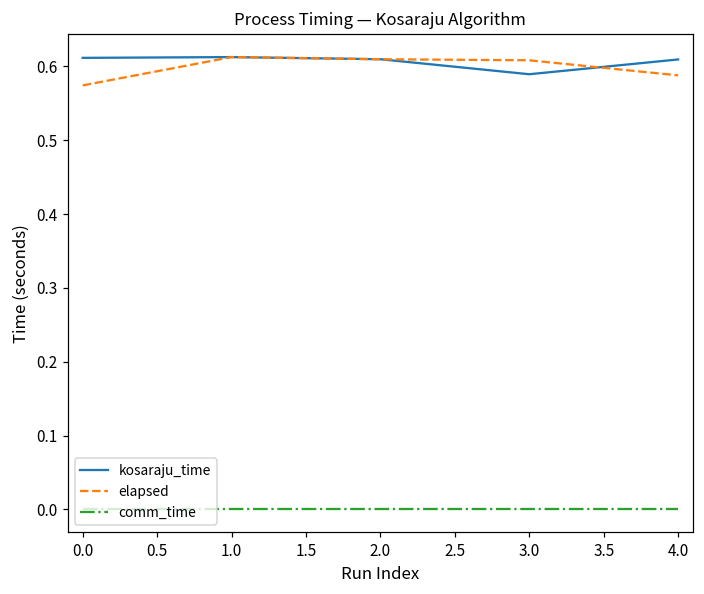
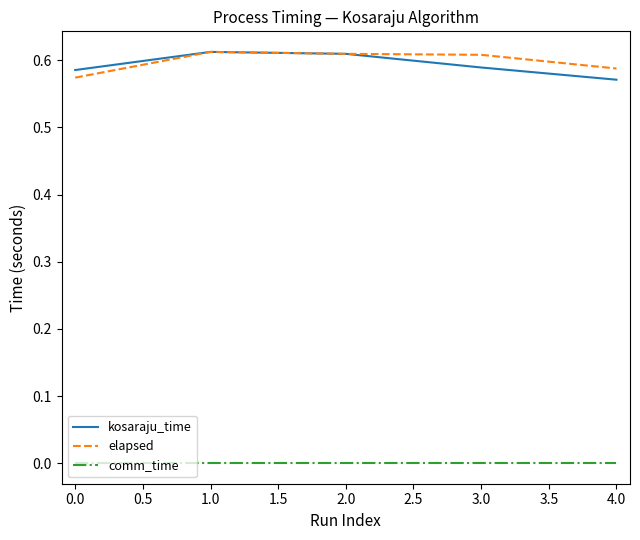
kosaraju_time, 0.0: 0.61 -> 0.59
kosaraju_time, 4.0: 0.61 -> 0.57
